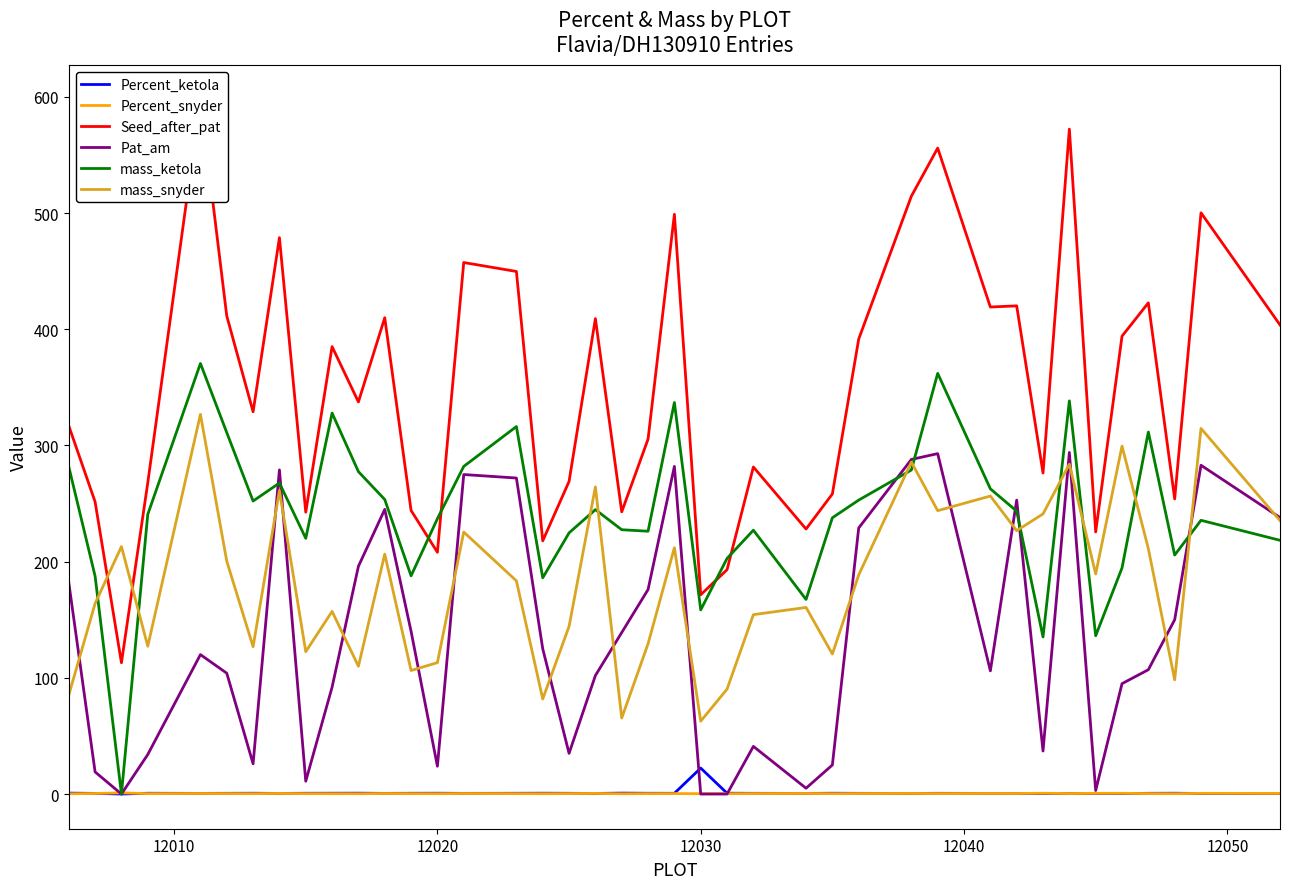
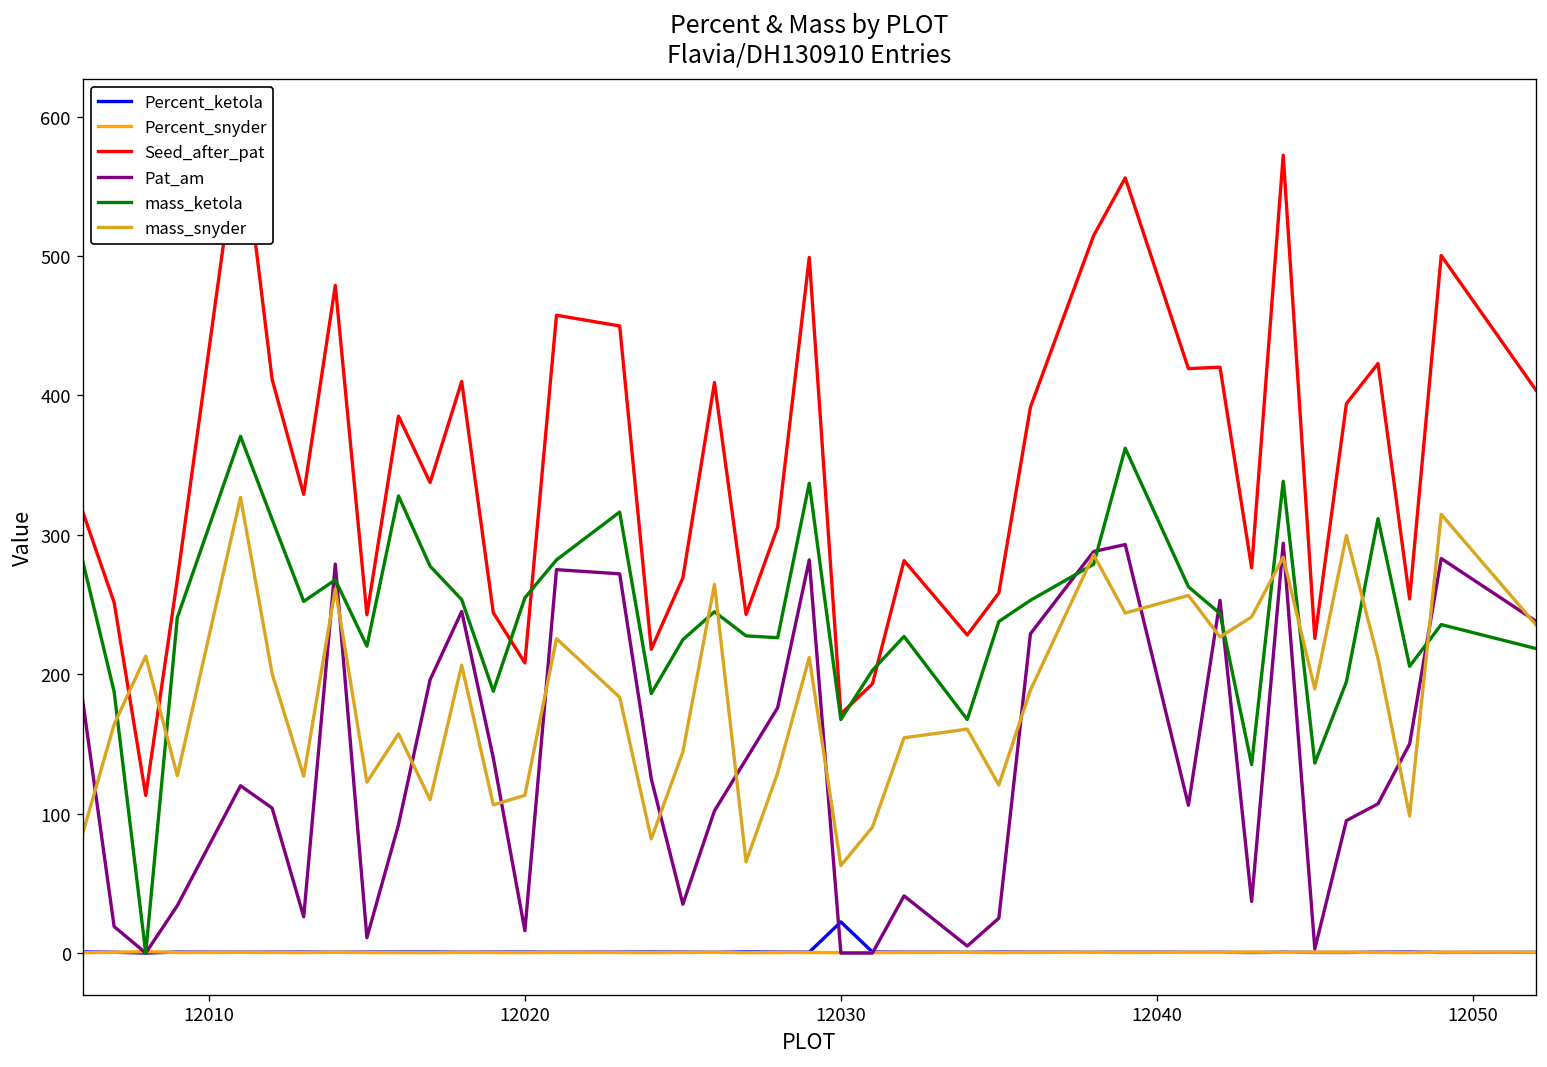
Pat_am, 12020: 24 -> 16
mass_ketola, 12020: 237 -> 255
mass_ketola, 12030: 159 -> 168
